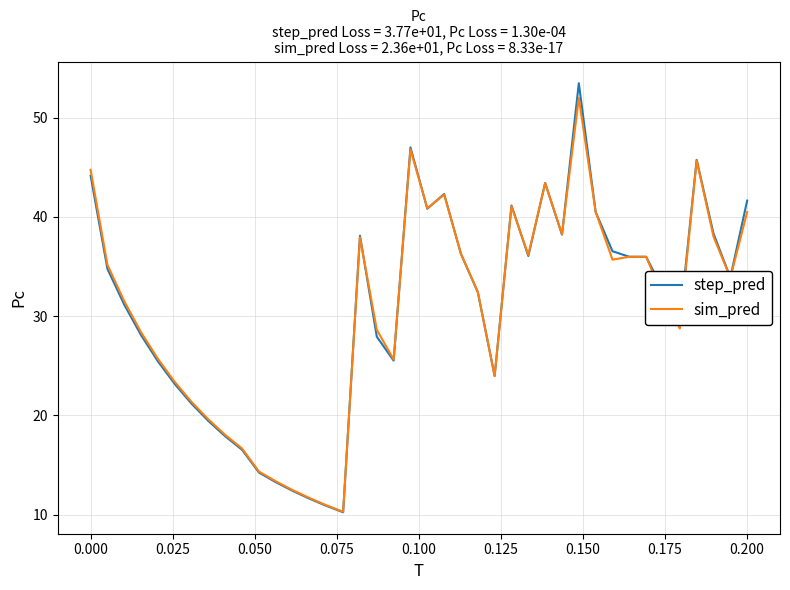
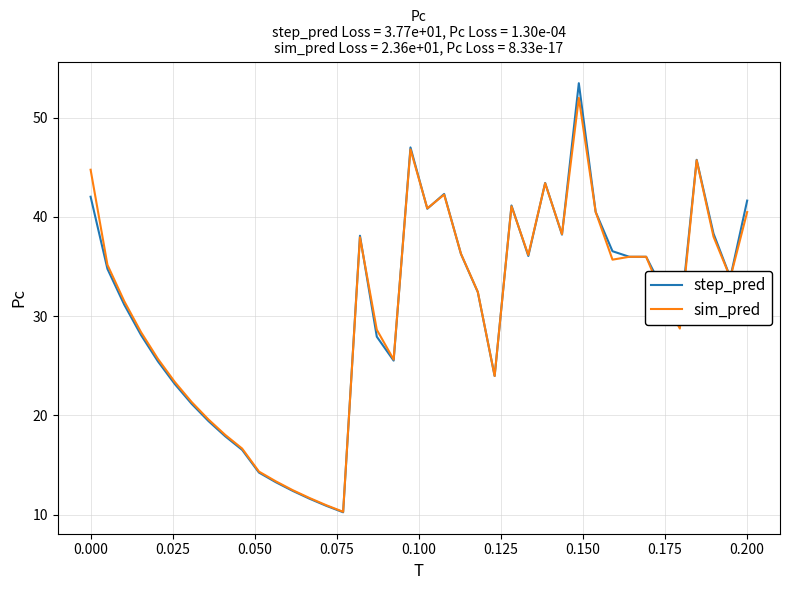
step_pred, 0.000: 44 -> 42
